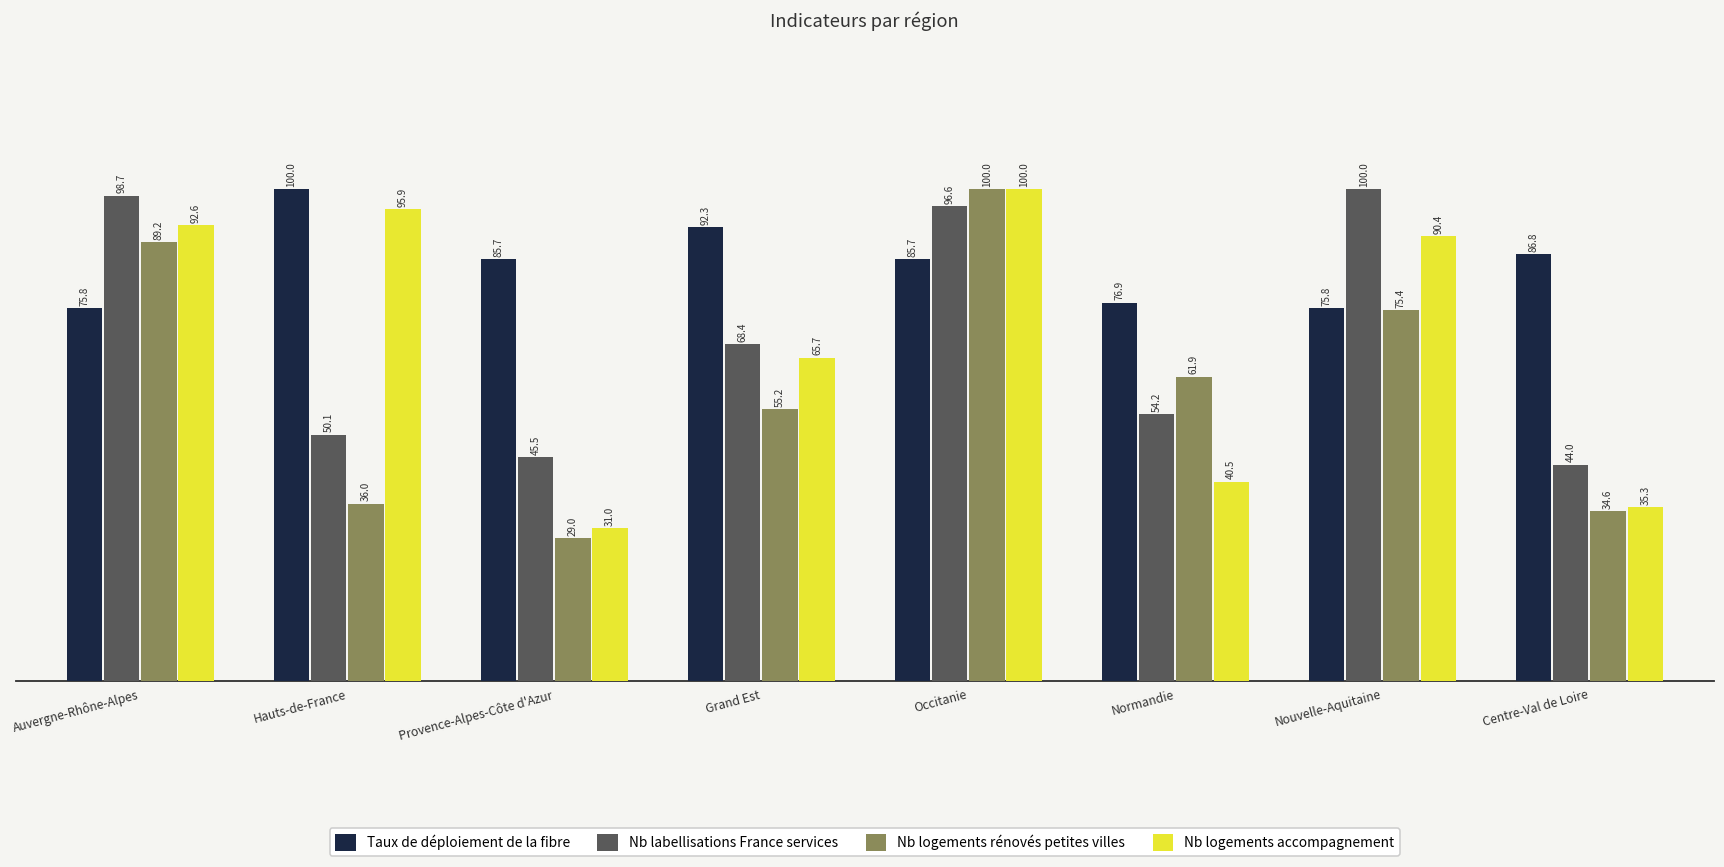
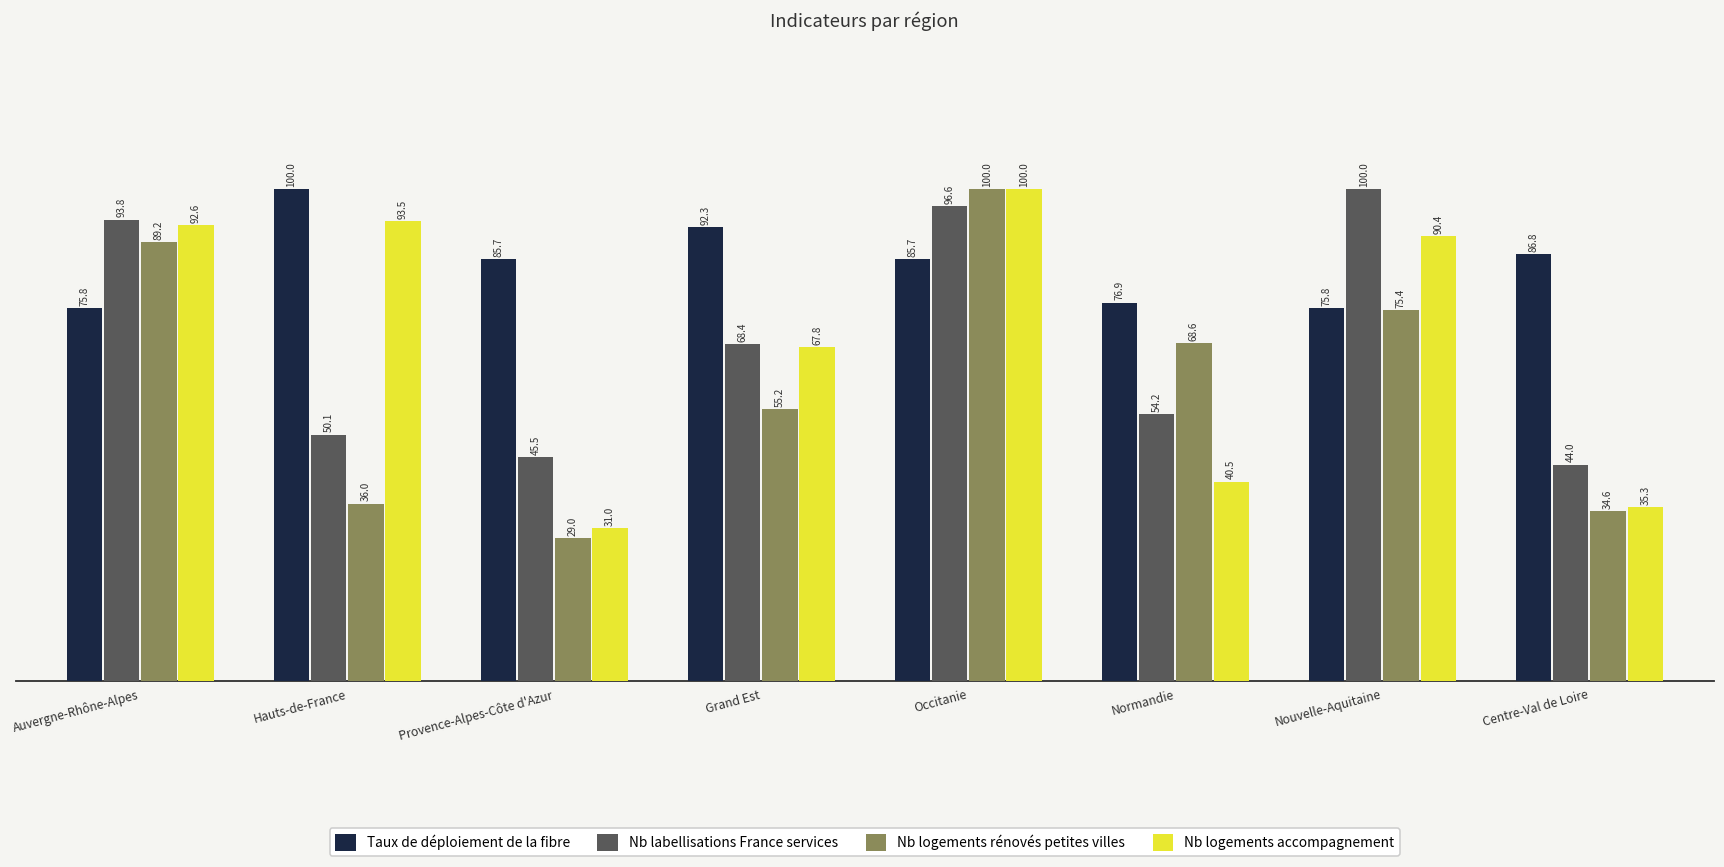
Nb labellisations France services, Auvergne-Rhône-Alpes: 98.7 -> 93.8
Nb logements accompagnement, Hauts-de-France: 95.9 -> 93.5
Nb logements accompagnement, Grand Est: 65.7 -> 67.8
Nb logements rénovés petites villes, Normandie: 61.9 -> 68.6
